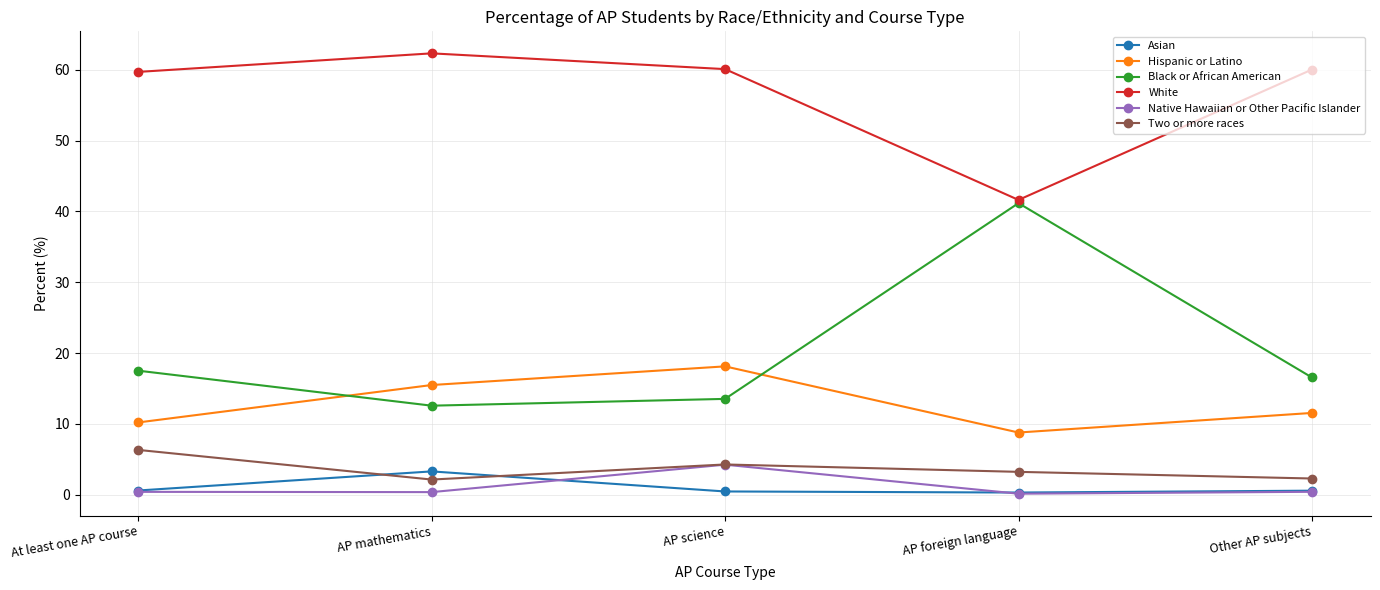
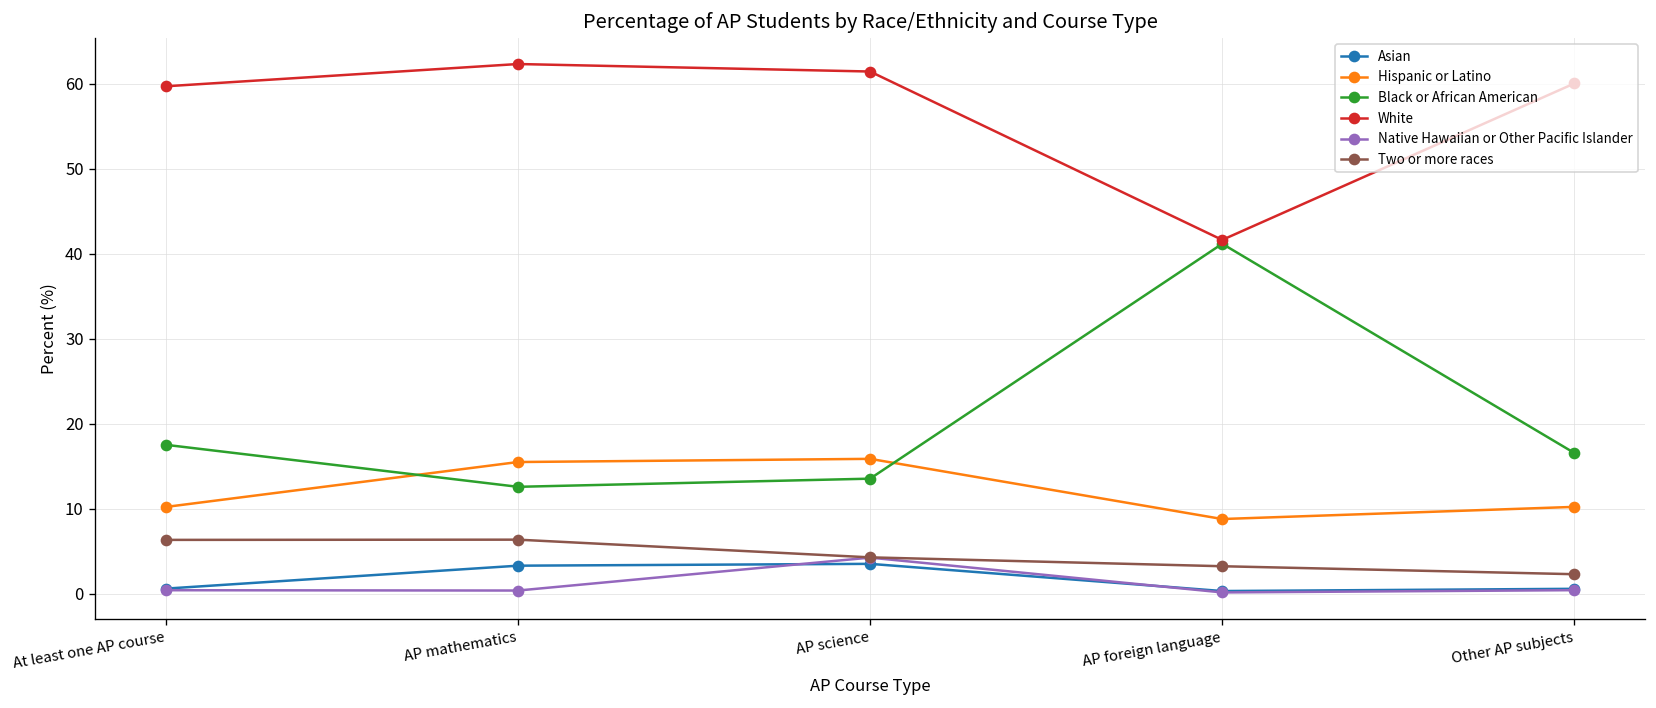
Two or more races, AP mathematics: 2 -> 6
Asian, AP science: 0 -> 4
Hispanic or Latino, AP science: 18 -> 16
White, AP science: 60 -> 61
Hispanic or Latino, Other AP subjects: 12 -> 10
